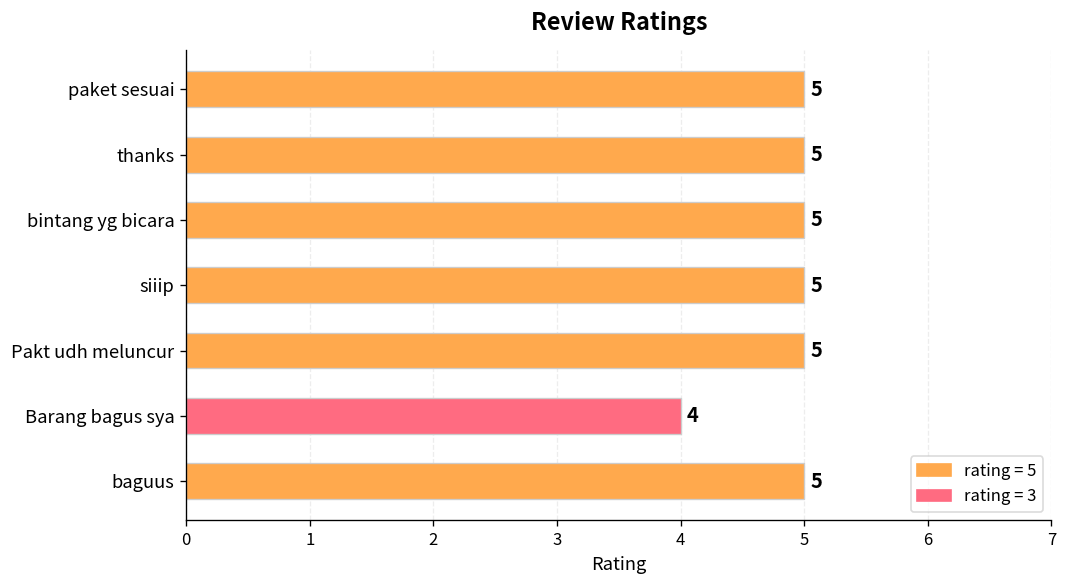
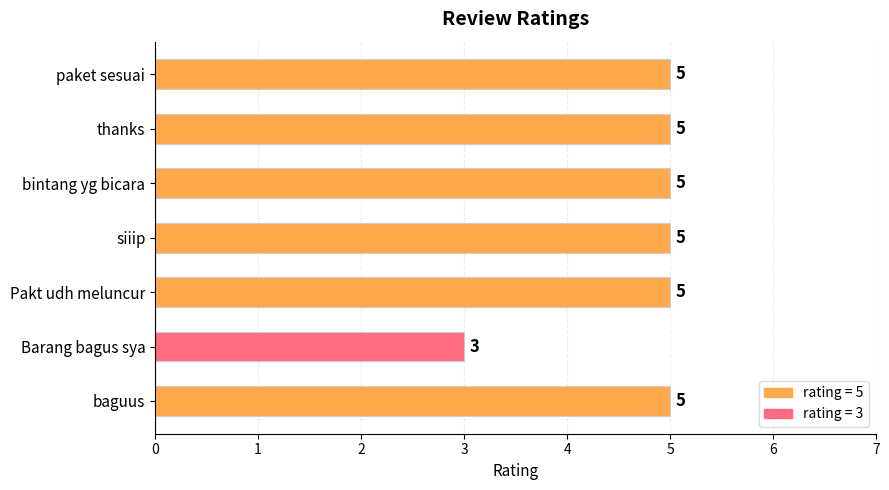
Barang bagus sya: 4 -> 3
